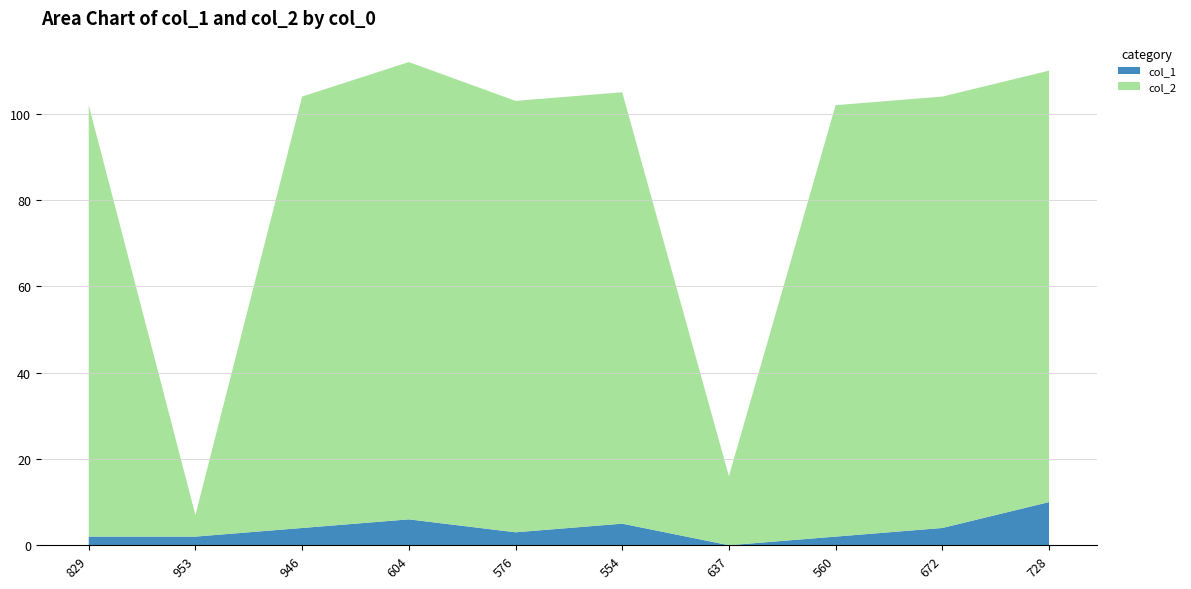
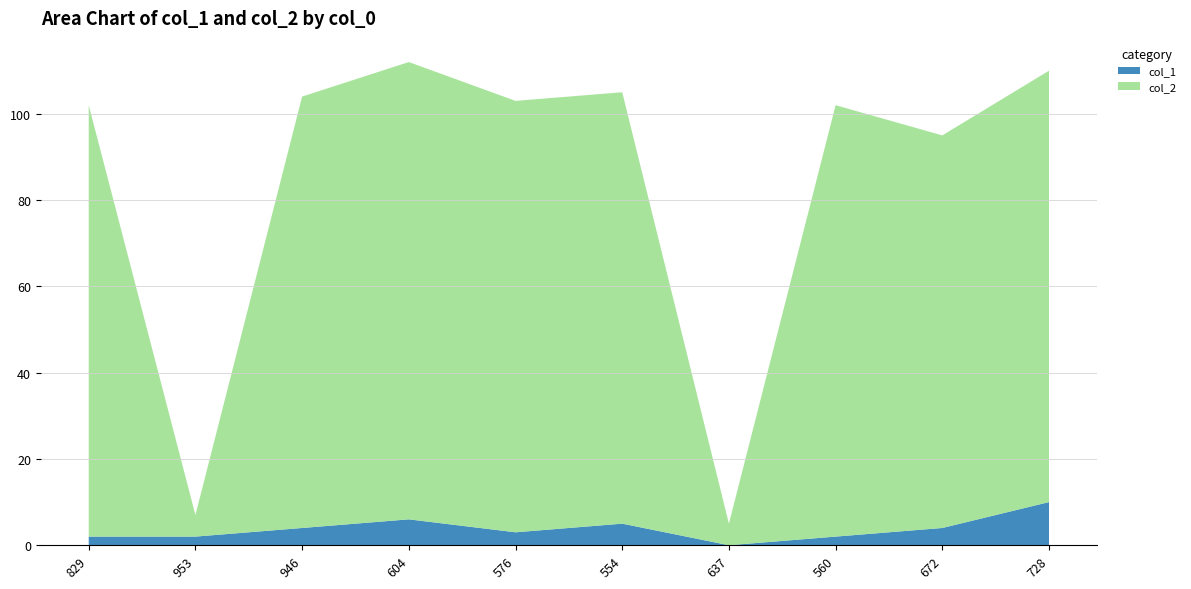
col_2, 637: 16 -> 5
col_2, 672: 100 -> 91
